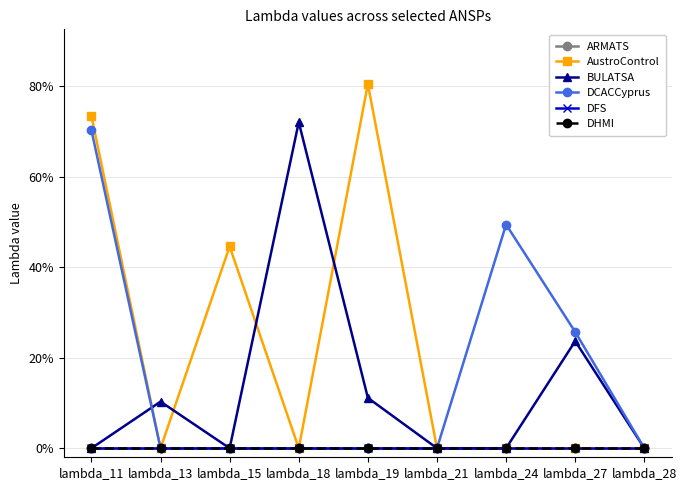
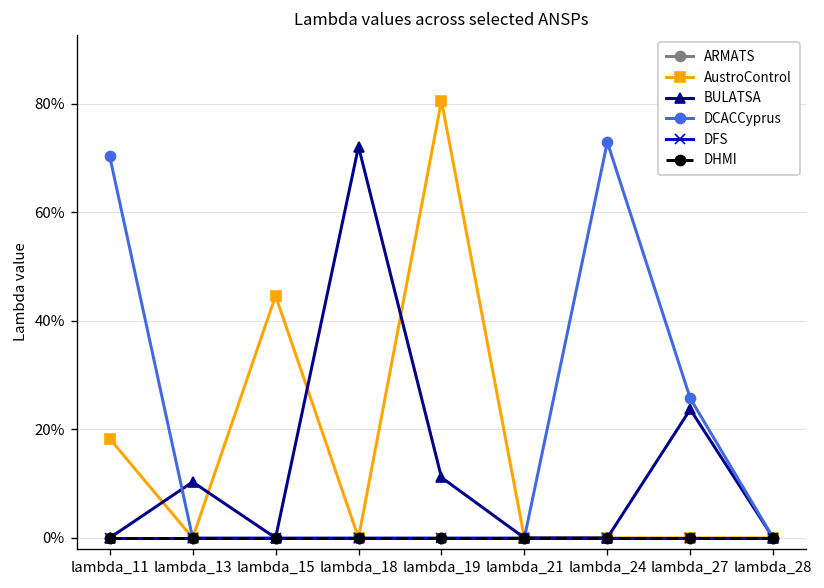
AustroControl, lambda_11: 73% -> 18%
DCACCyprus, lambda_24: 49% -> 73%
